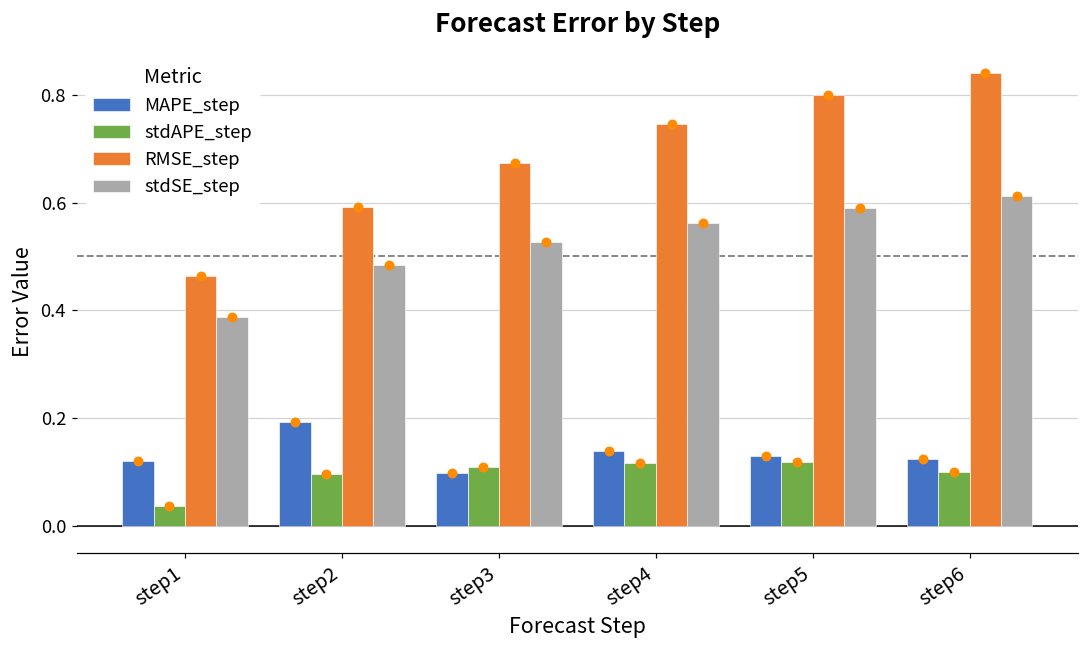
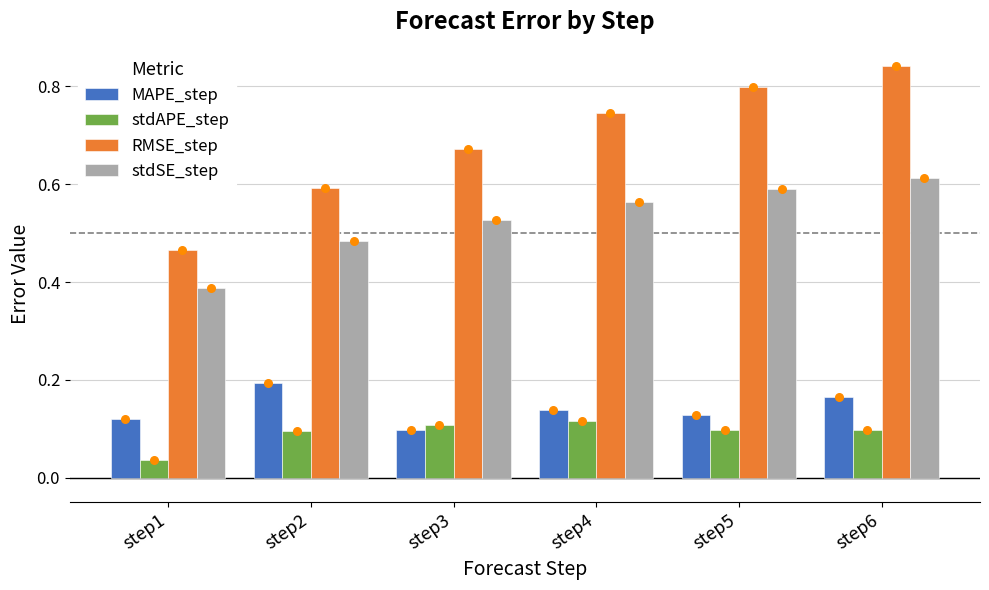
stdAPE_step, step5: 0.12 -> 0.10
MAPE_step, step6: 0.12 -> 0.17
